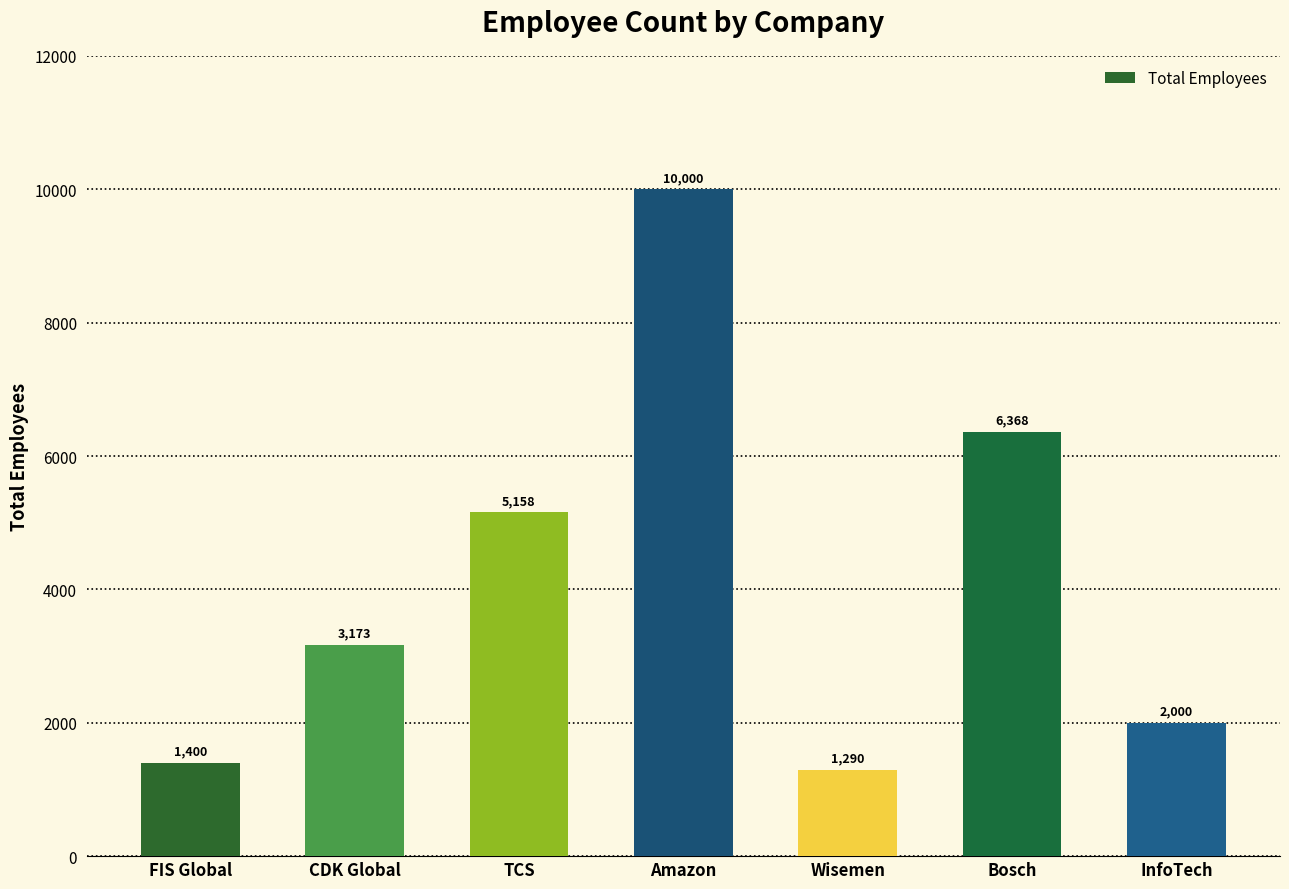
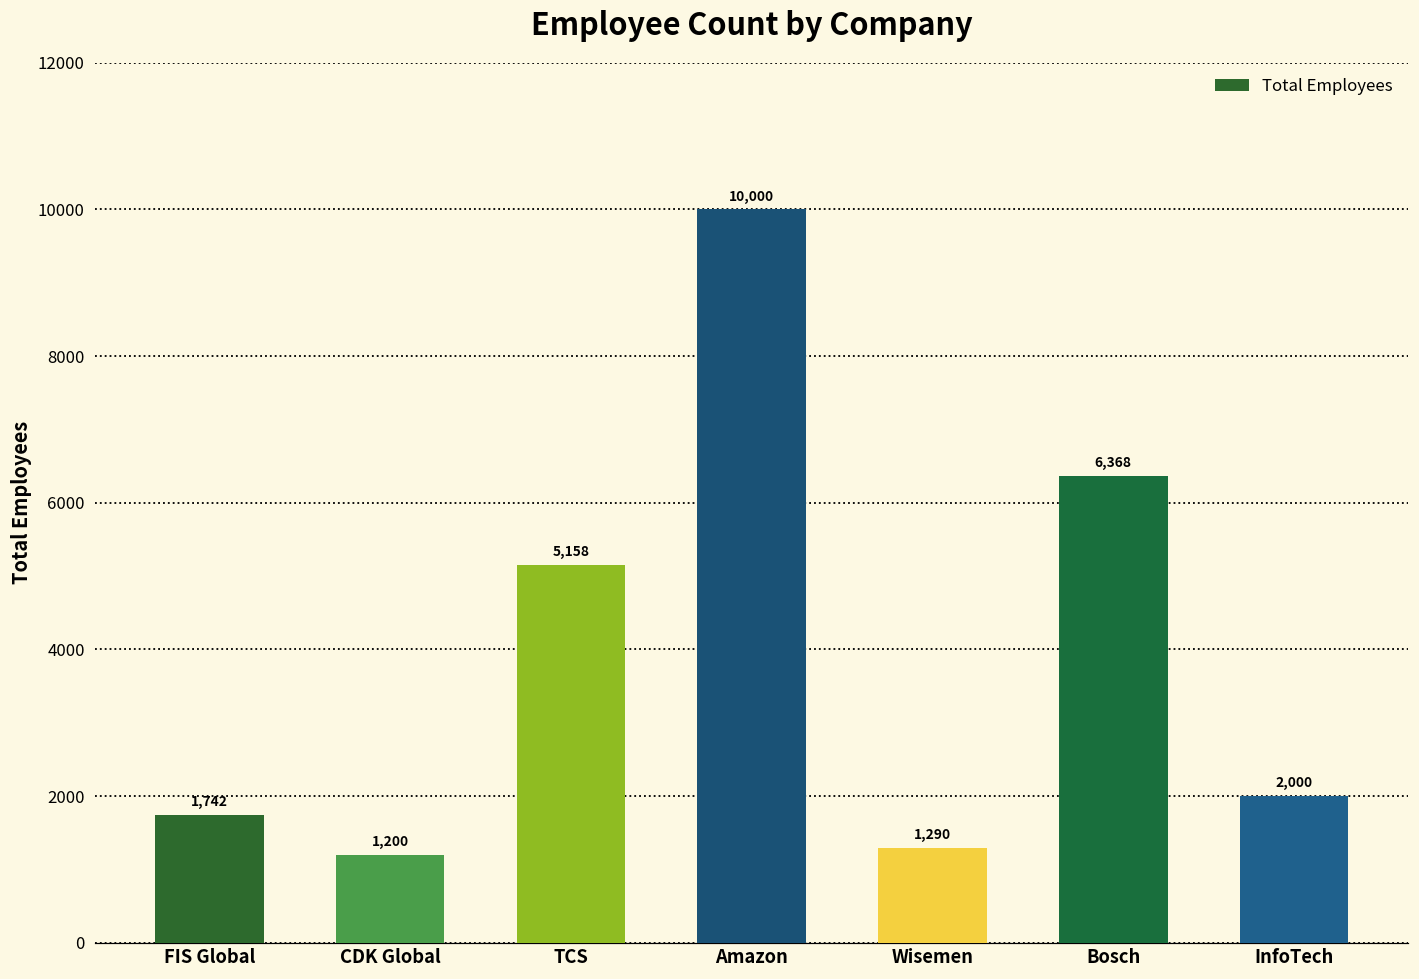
FIS Global: 1,400 -> 1,742
CDK Global: 3,173 -> 1,200
